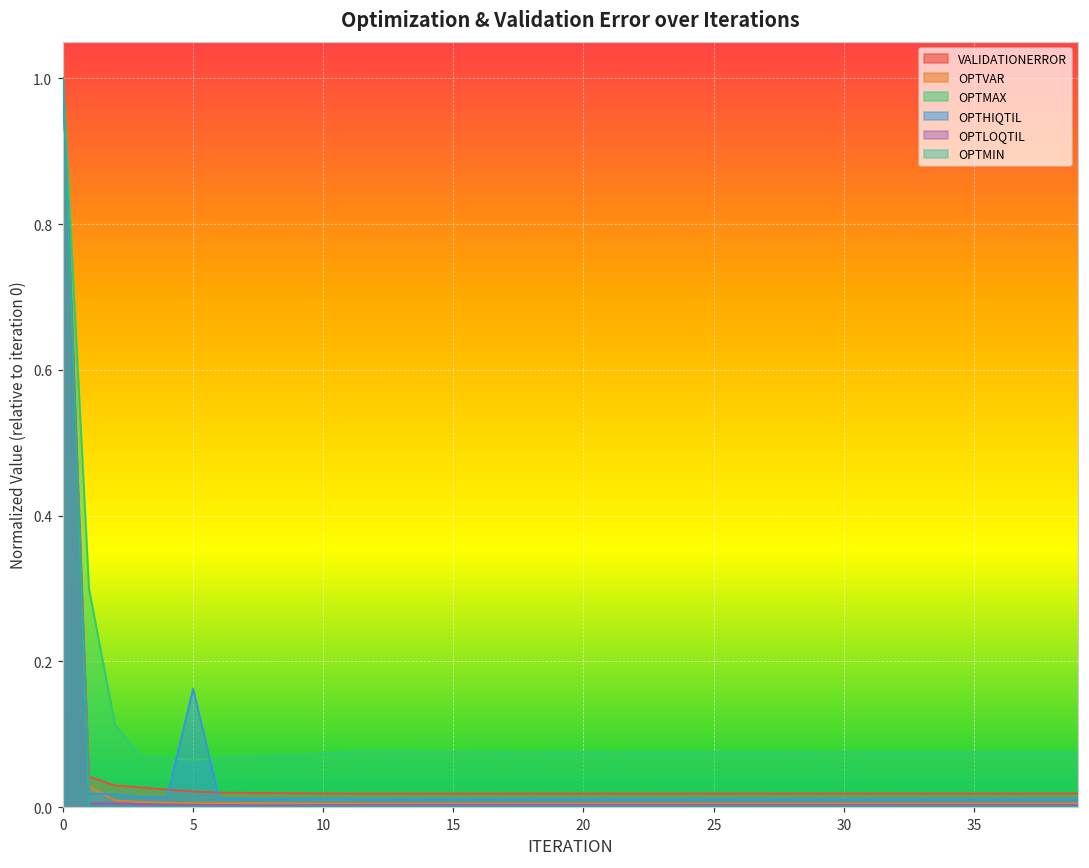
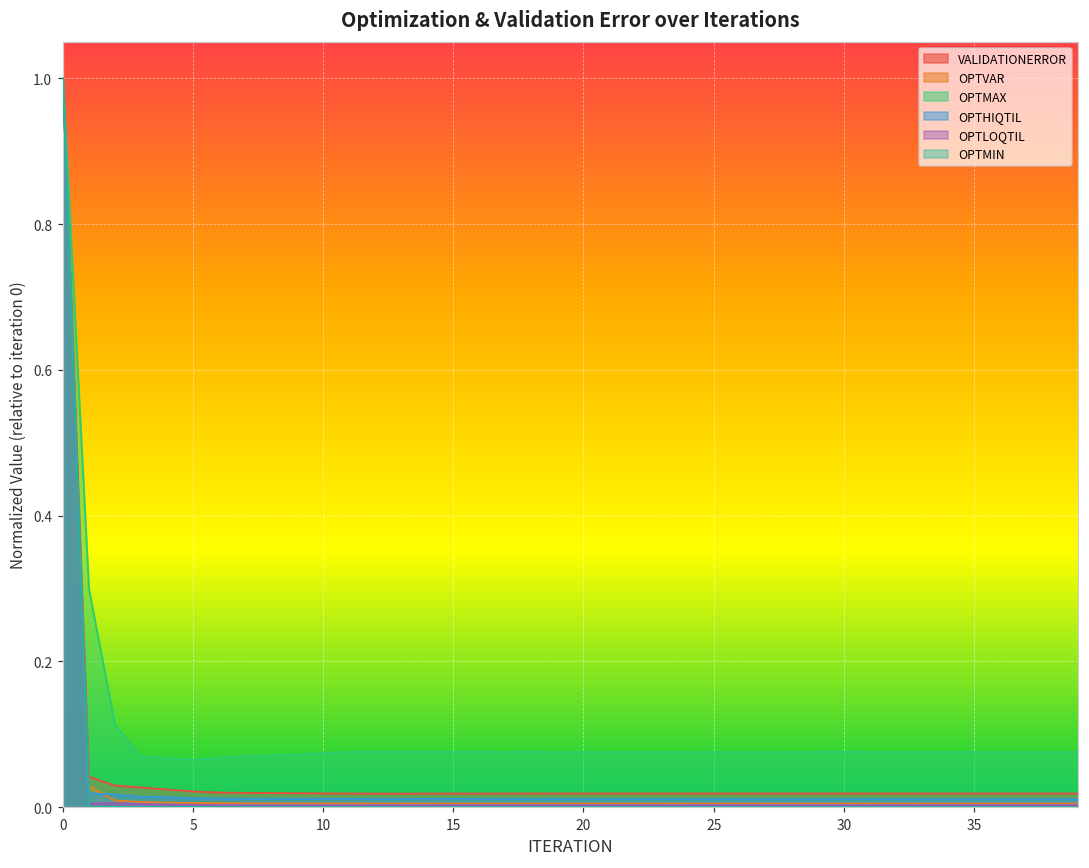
OPTHIQTIL, 5: 0.16 -> 0.01
